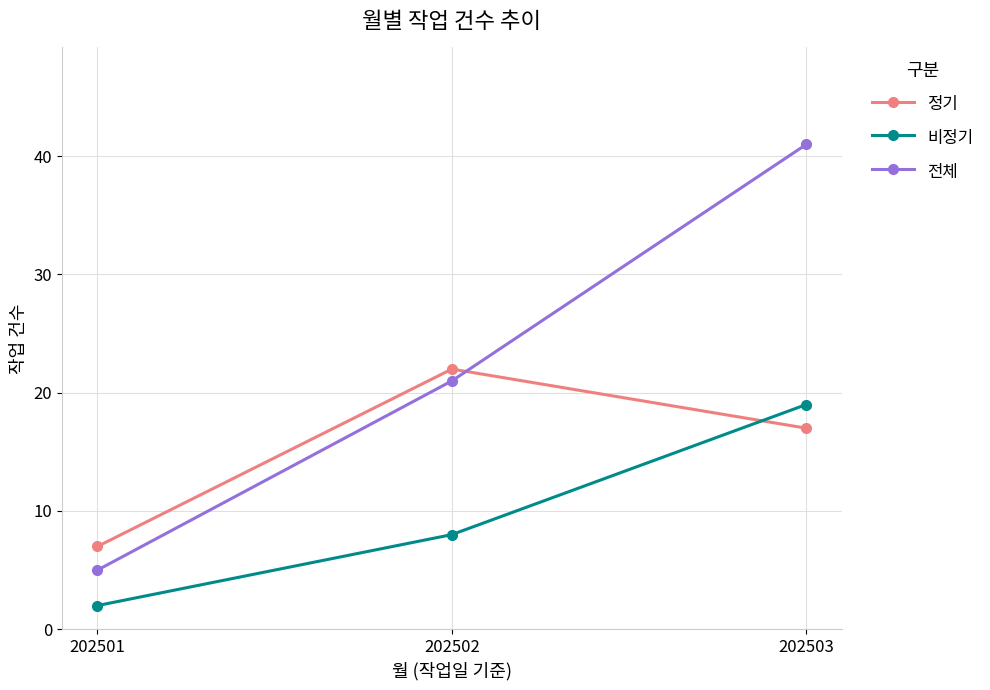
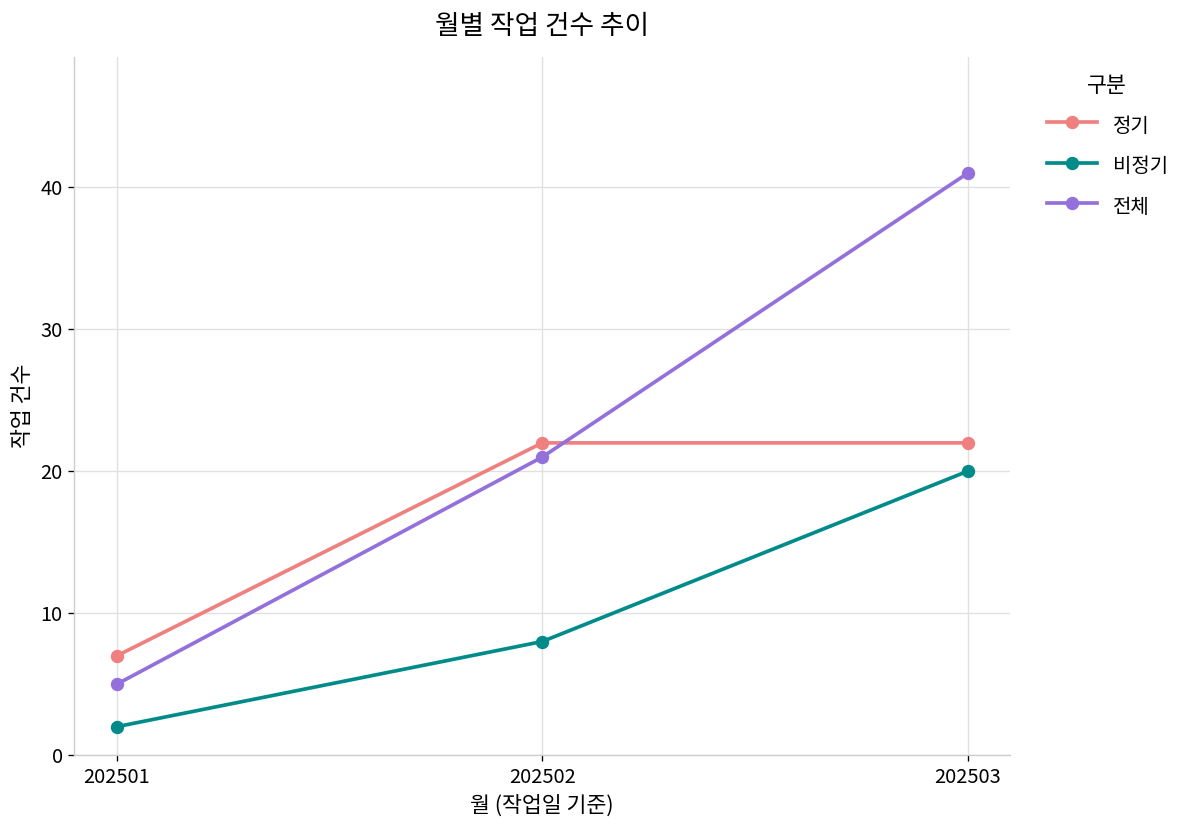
정기, 202503: 17 -> 22
비정기, 202503: 19 -> 20
